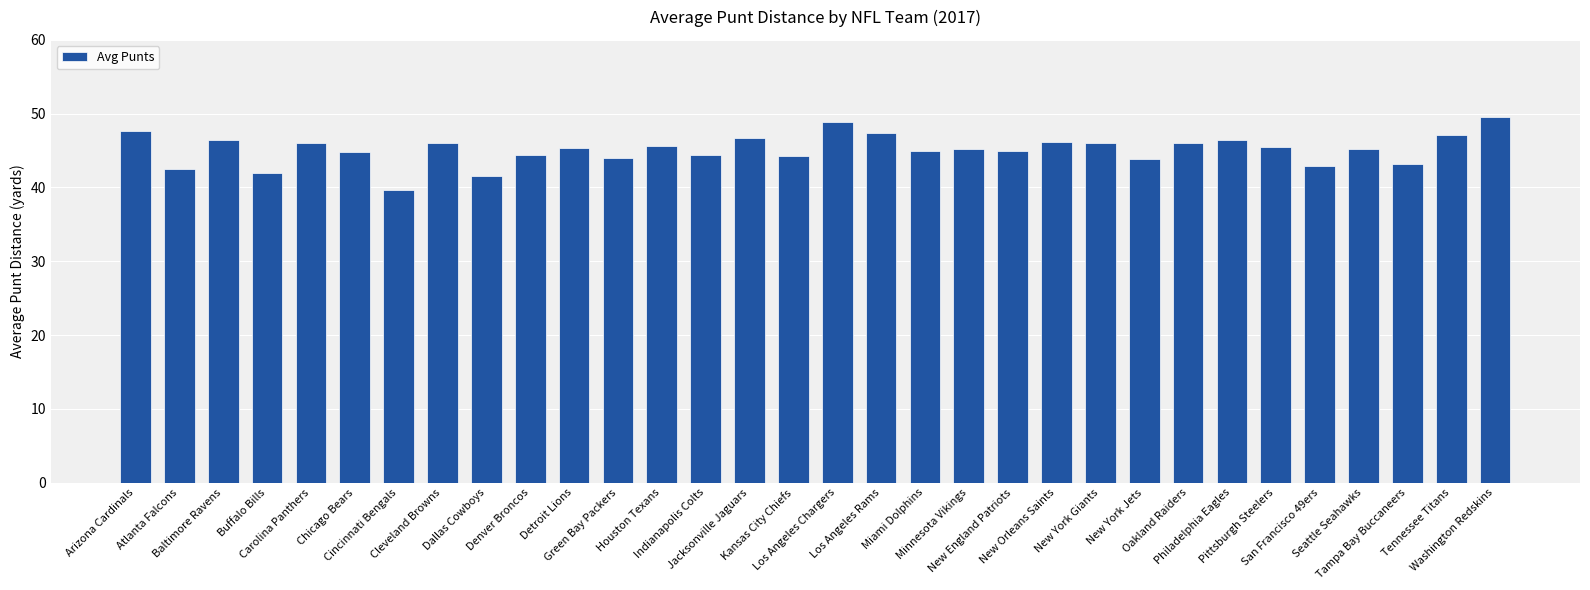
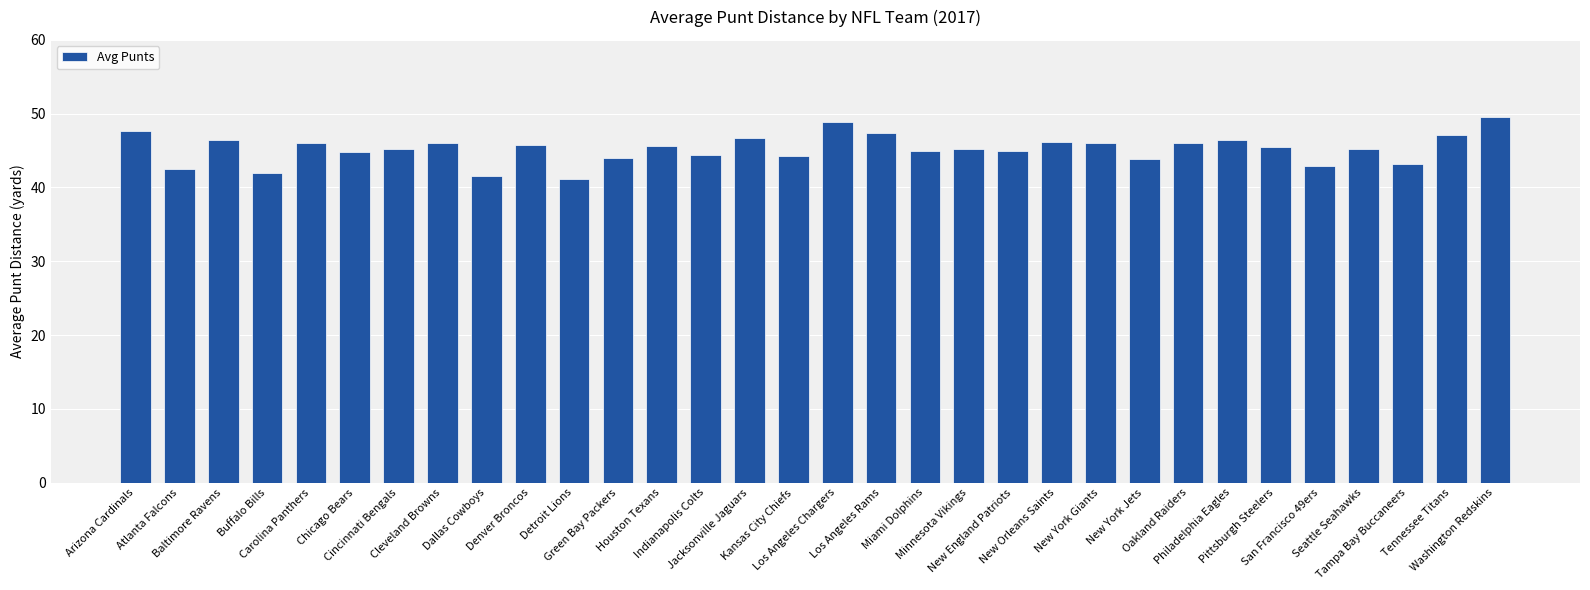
Cincinnati Bengals: 40 -> 45
Denver Broncos: 44 -> 46
Detroit Lions: 45 -> 41
